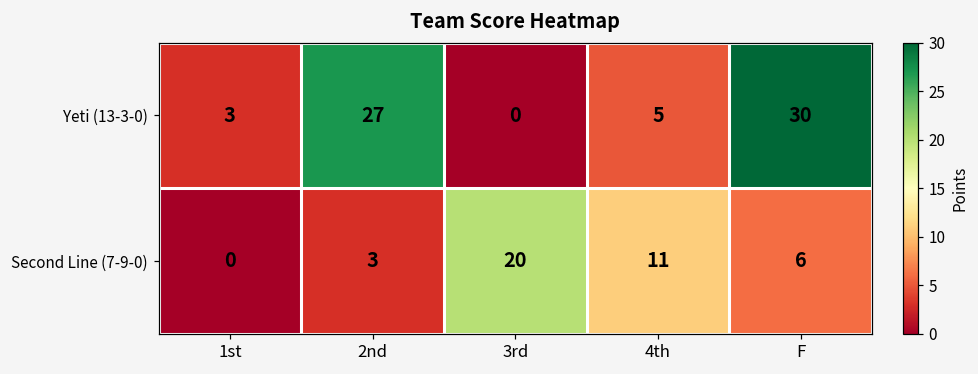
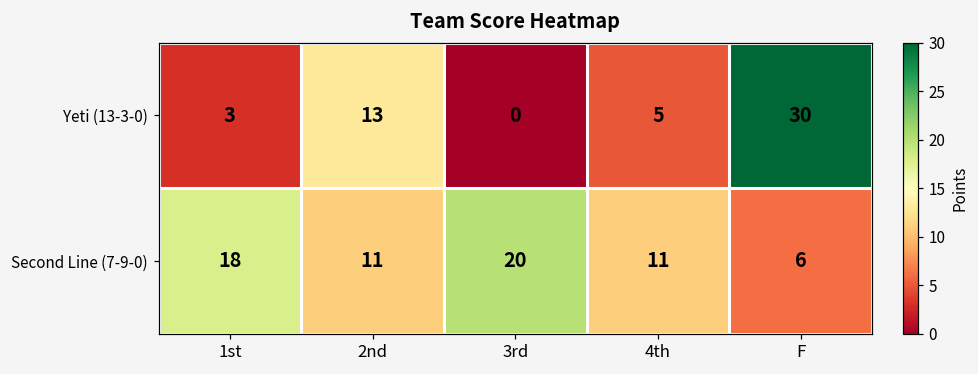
Yeti (13-3-0), 2nd: 27 -> 13
Second Line (7-9-0), 1st: 0 -> 18
Second Line (7-9-0), 2nd: 3 -> 11
